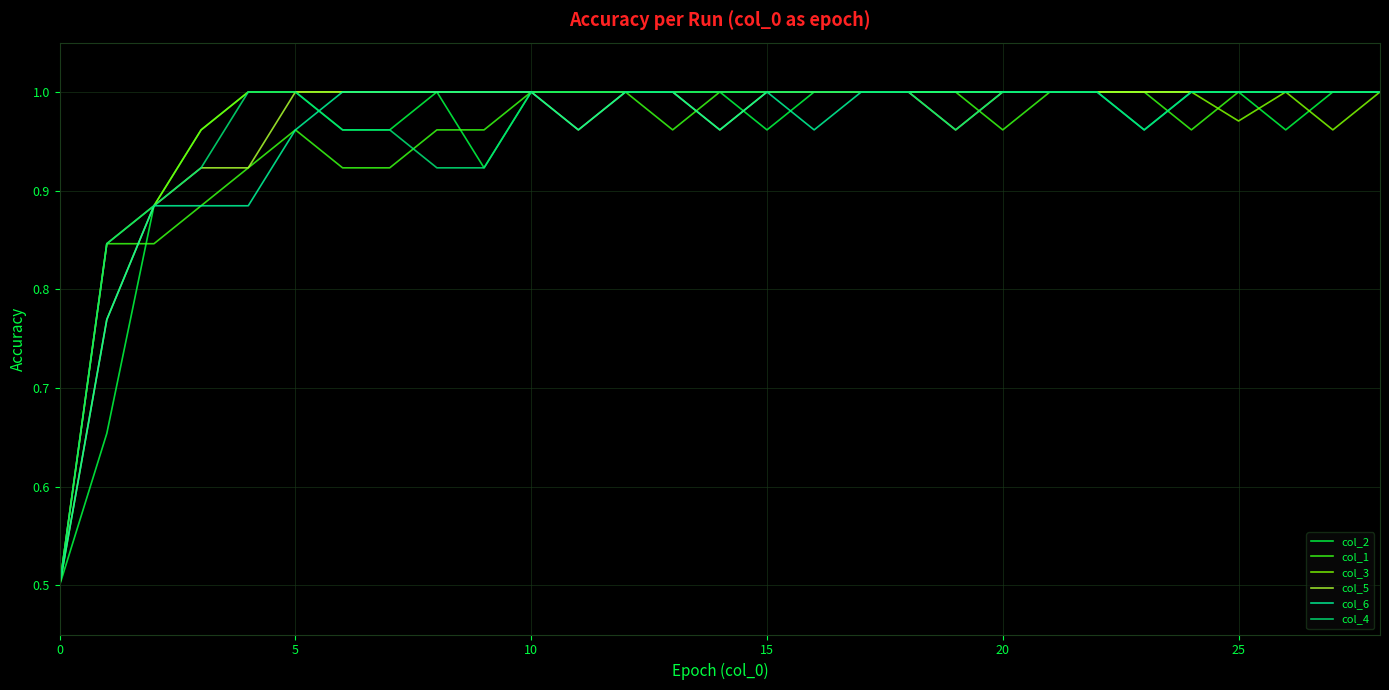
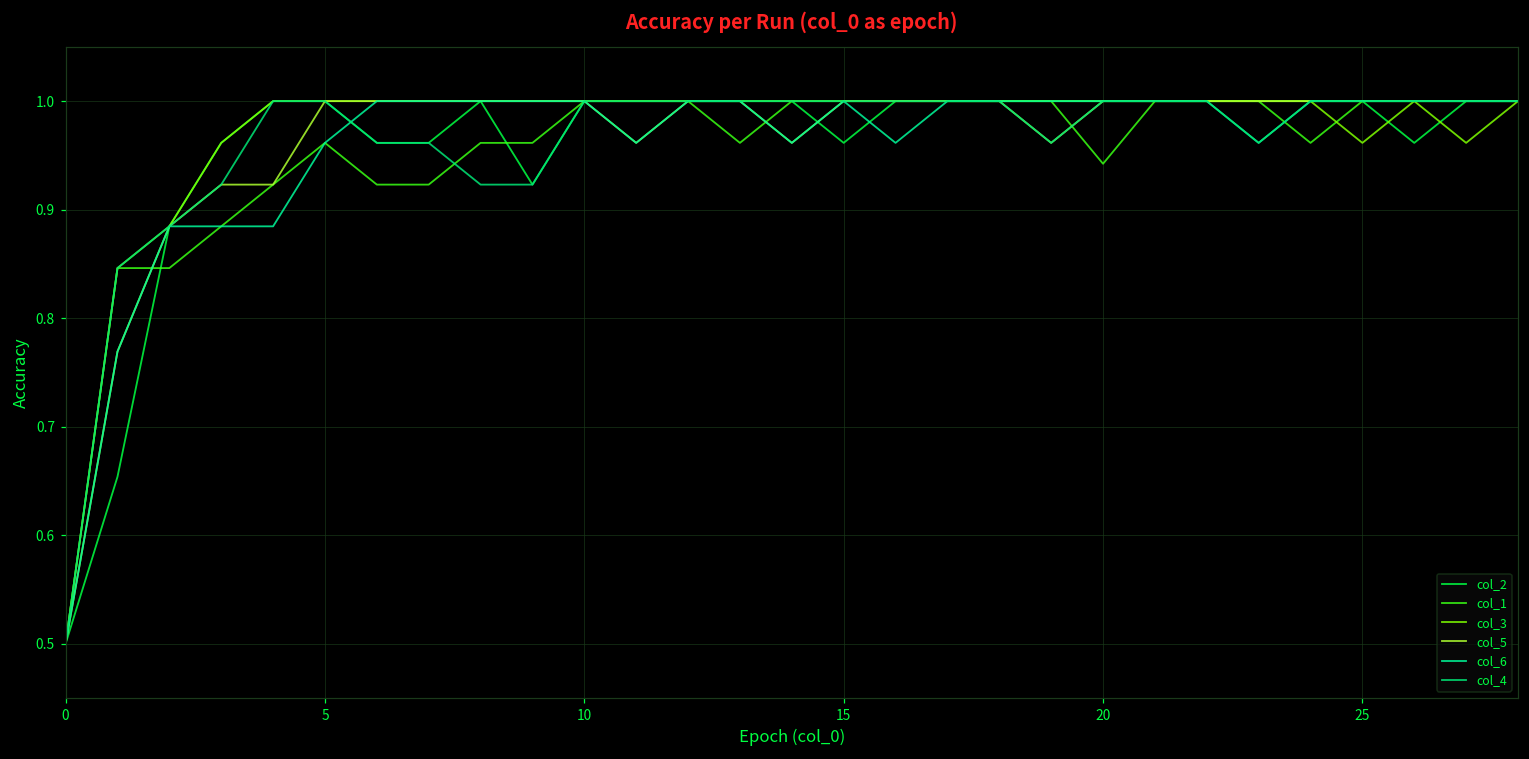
col_1, 20: 0.96 -> 0.94
col_3, 25: 0.97 -> 0.96
